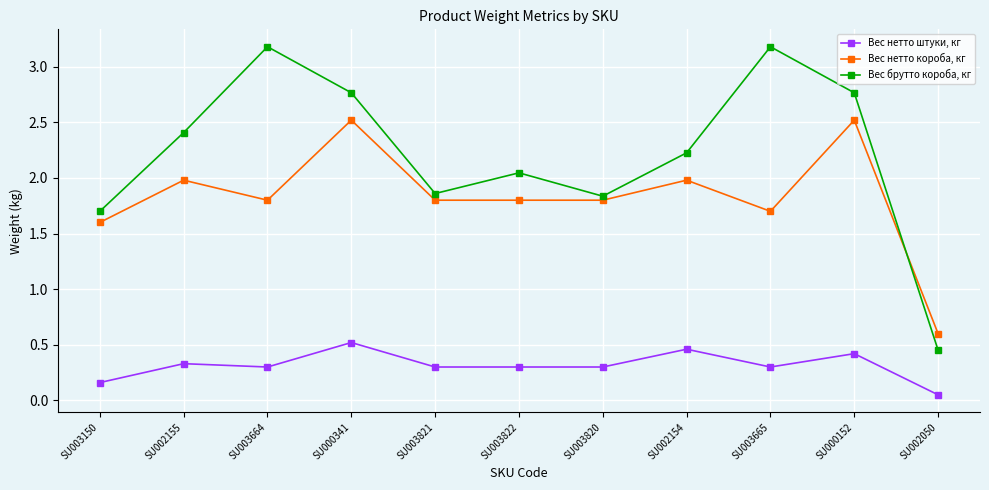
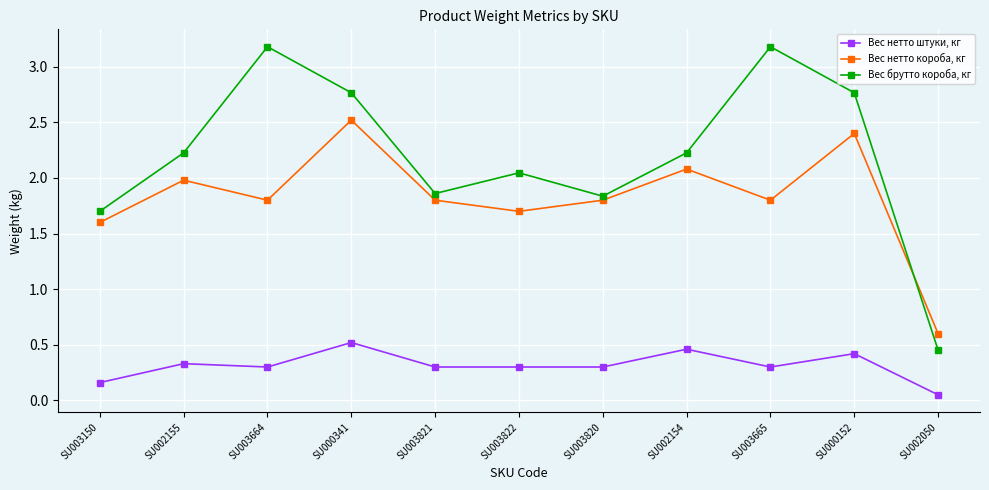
Вес брутто короба, кг, SU002155: 2.41 -> 2.23
Вес нетто короба, кг, SU003822: 1.8 -> 1.7
Вес нетто короба, кг, SU002154: 1.98 -> 2.08
Вес нетто короба, кг, SU003665: 1.7 -> 1.8
Вес нетто короба, кг, SU000152: 2.52 -> 2.40
